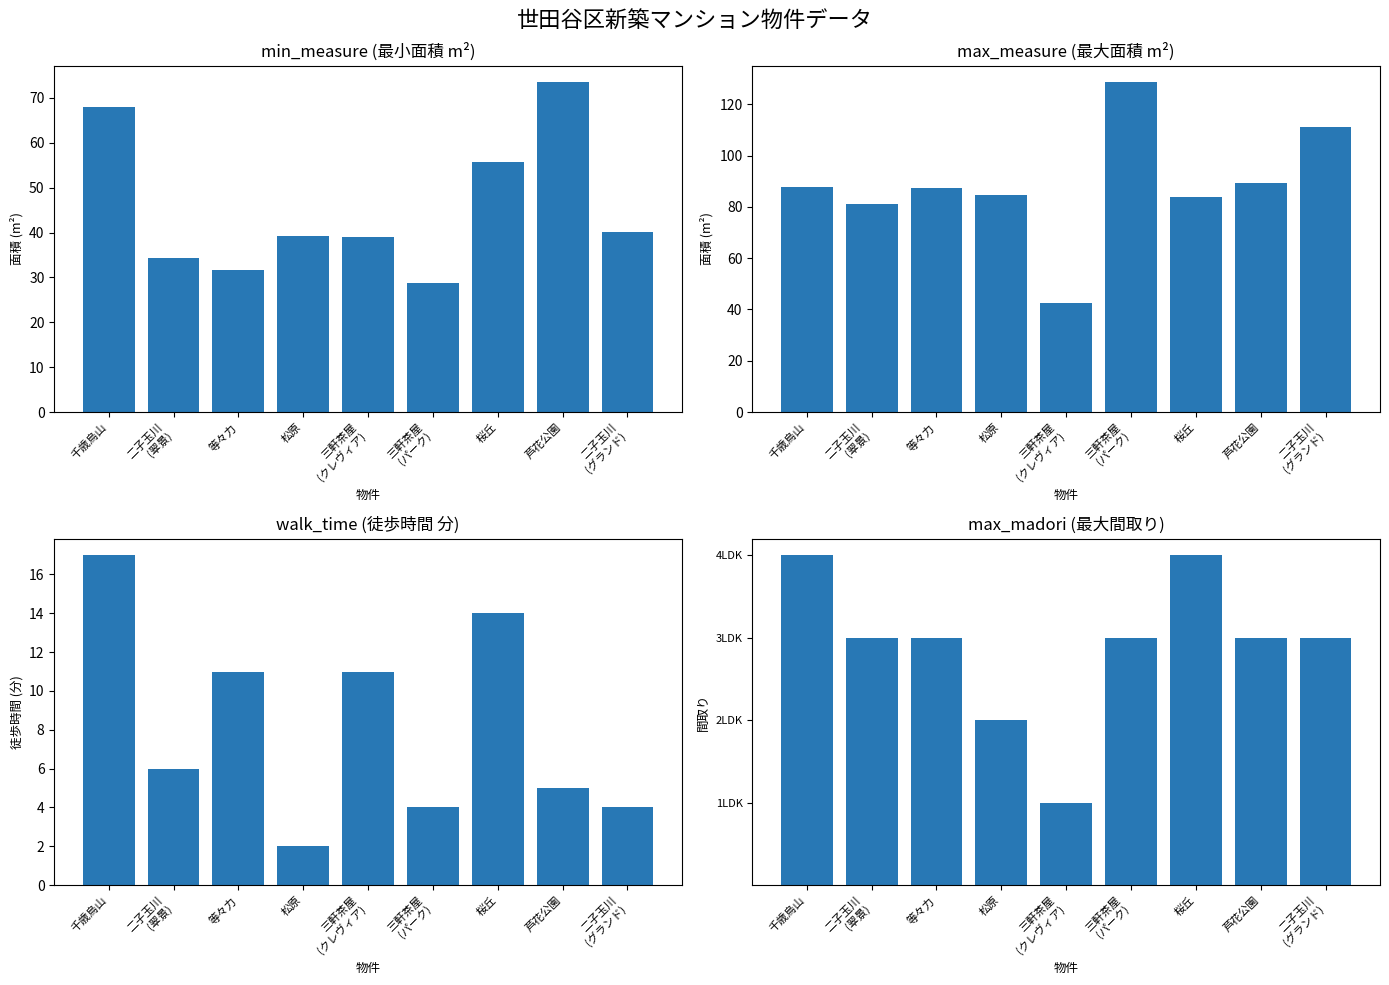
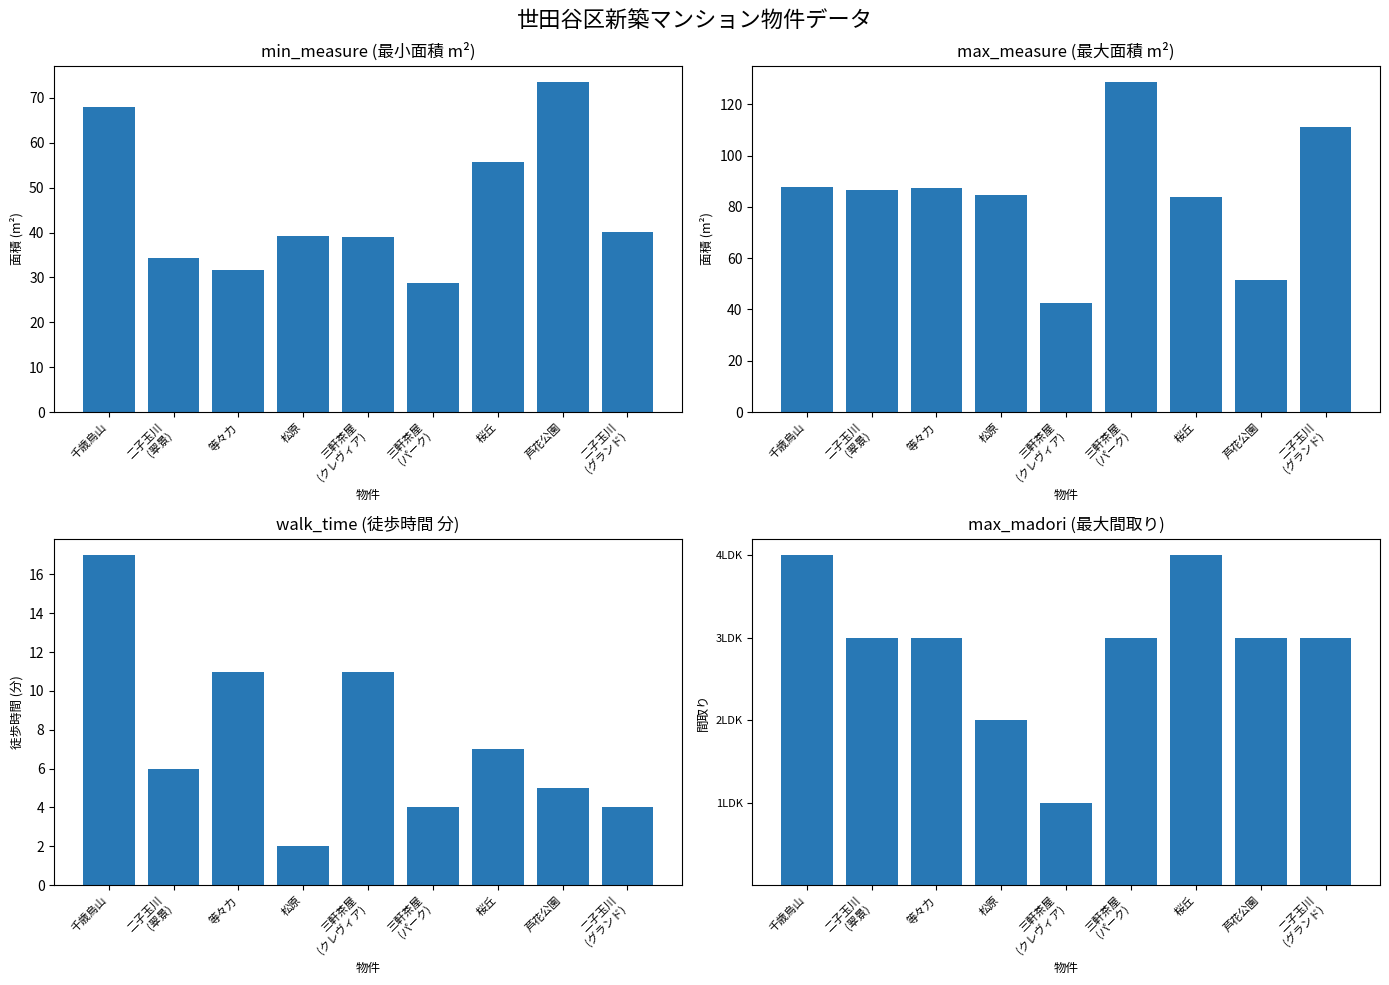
max_measure (最大面積 m²), 二子玉川 (翠景): 81 -> 86
max_measure (最大面積 m²), 芦花公園: 89 -> 51
walk_time (徒歩時間 分), 桜丘: 14 -> 7
